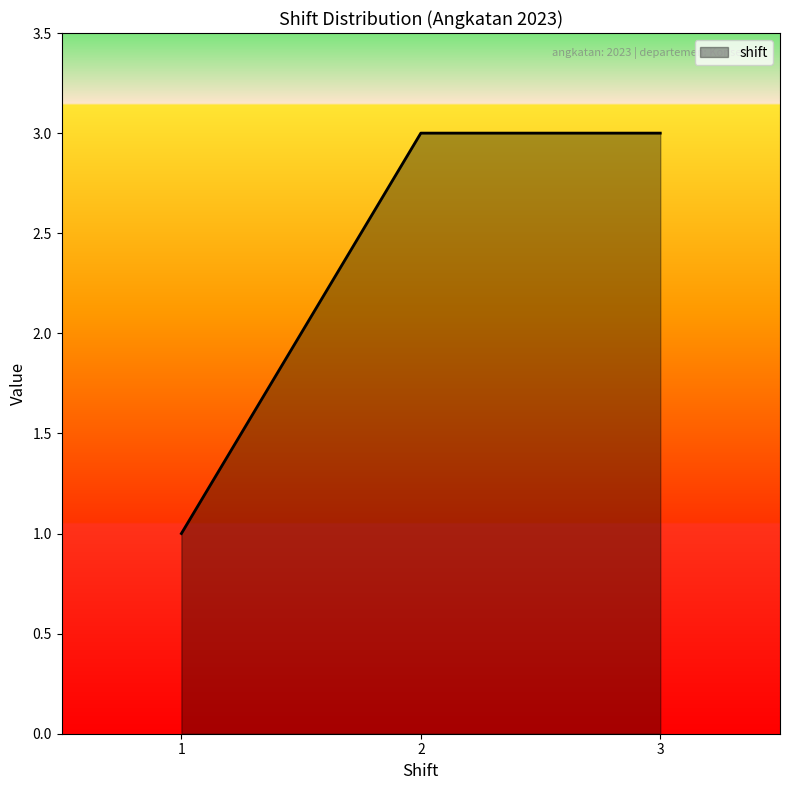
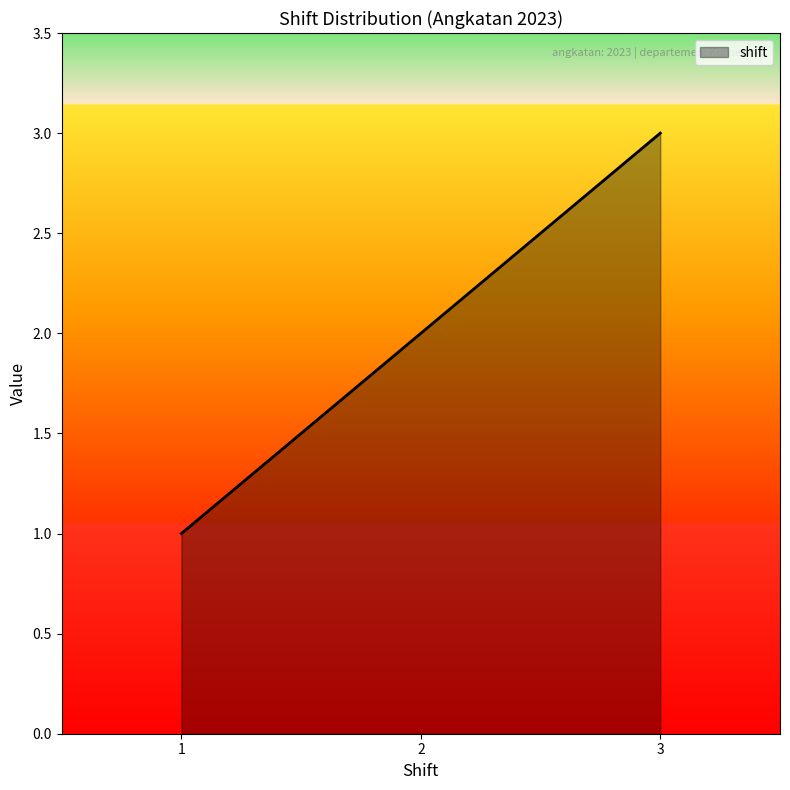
2: 3 -> 2
